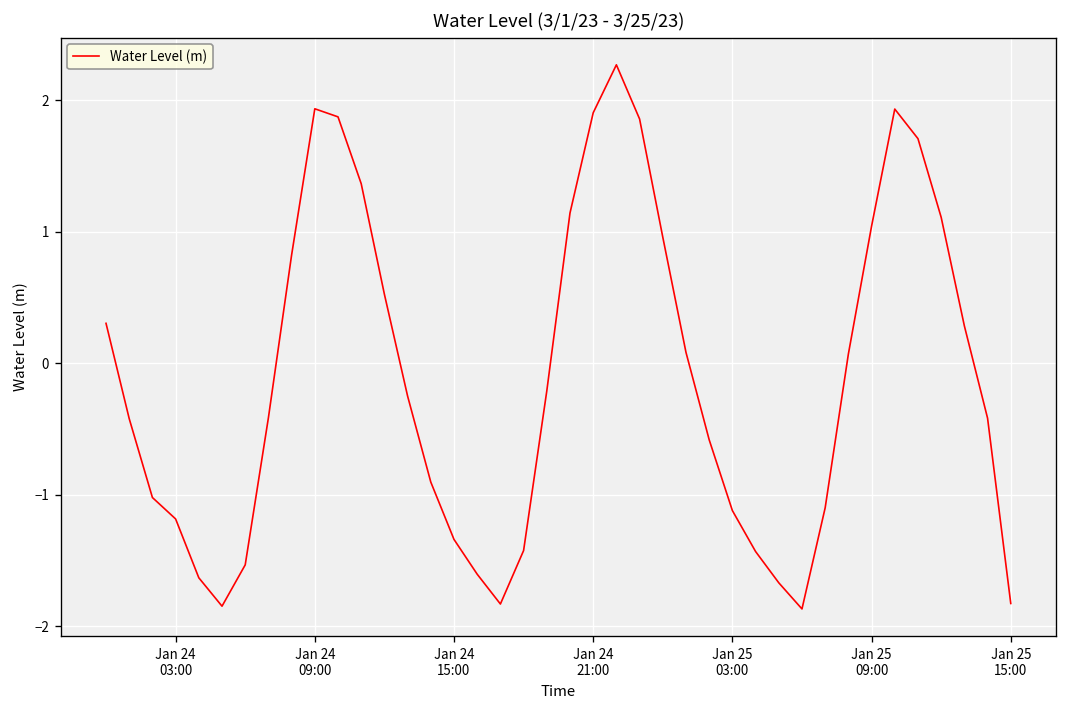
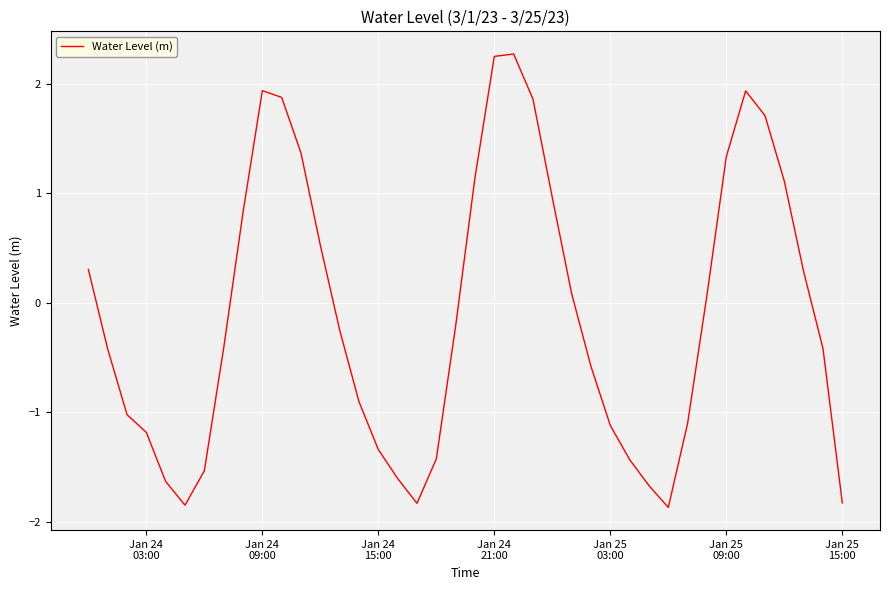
Jan 24 21:00: 1.91 -> 2.25
Jan 25 09:00: 1.04 -> 1.33
